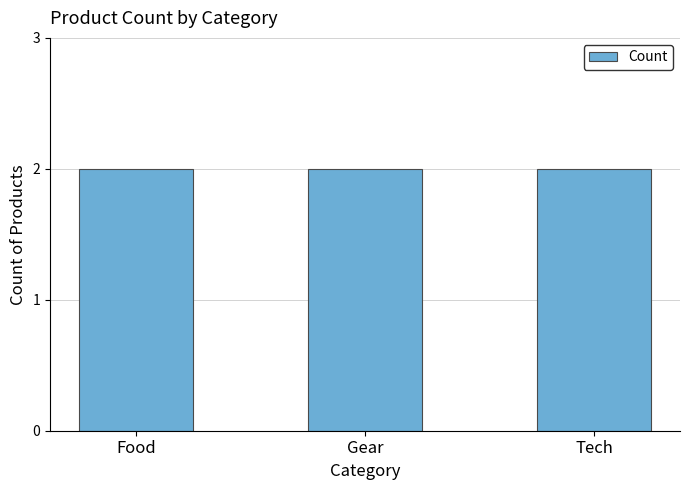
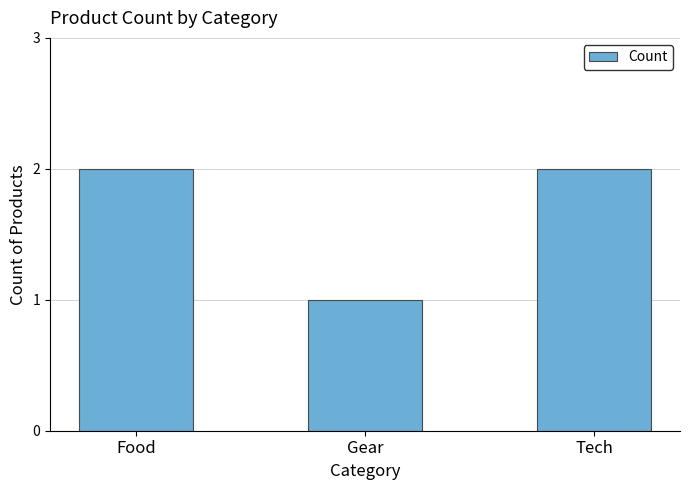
Gear: 2 -> 1
